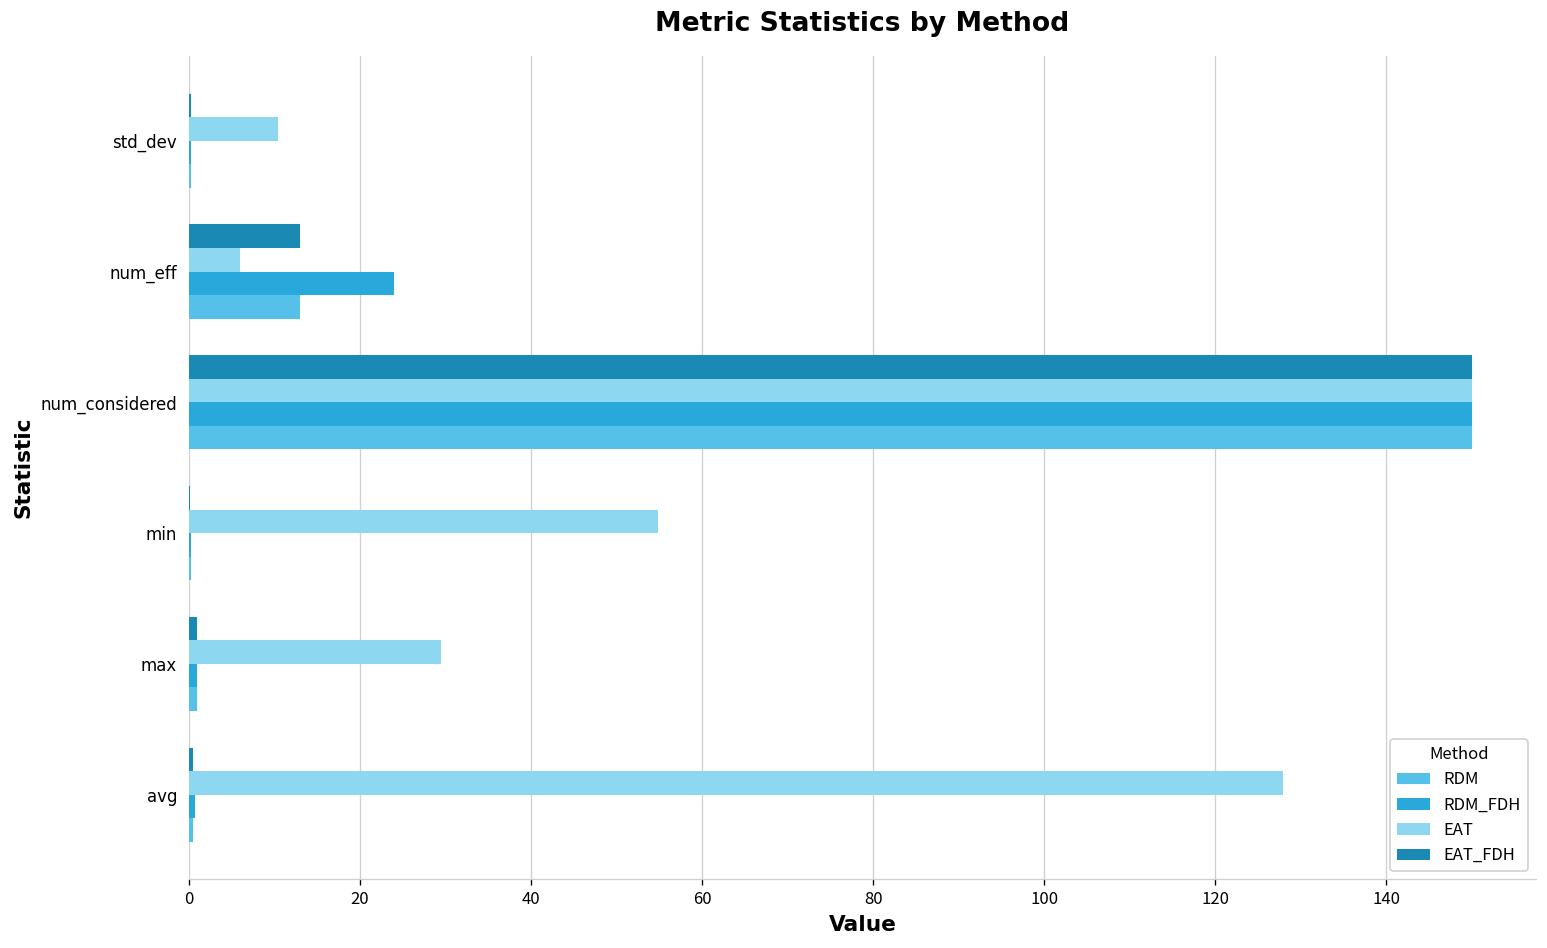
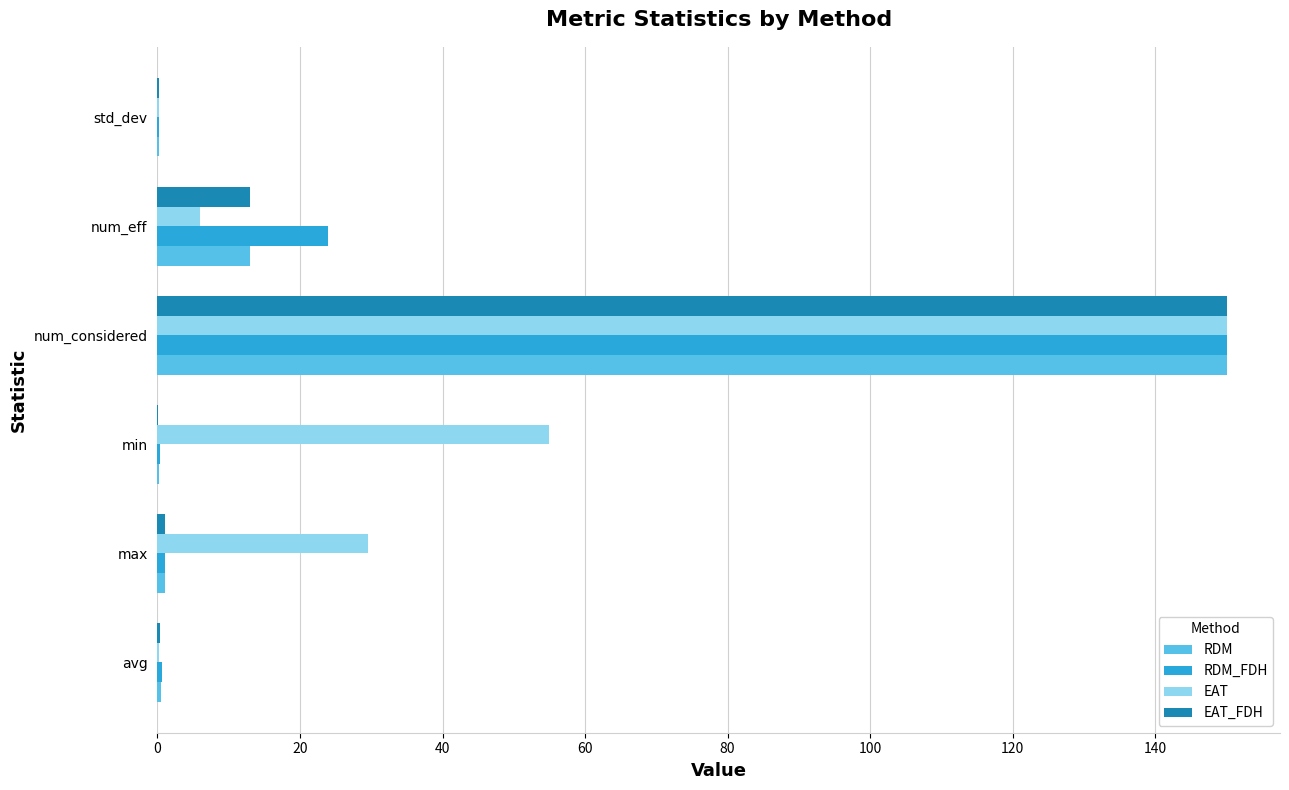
EAT, std_dev: 10 -> 0
EAT, avg: 128 -> 0
